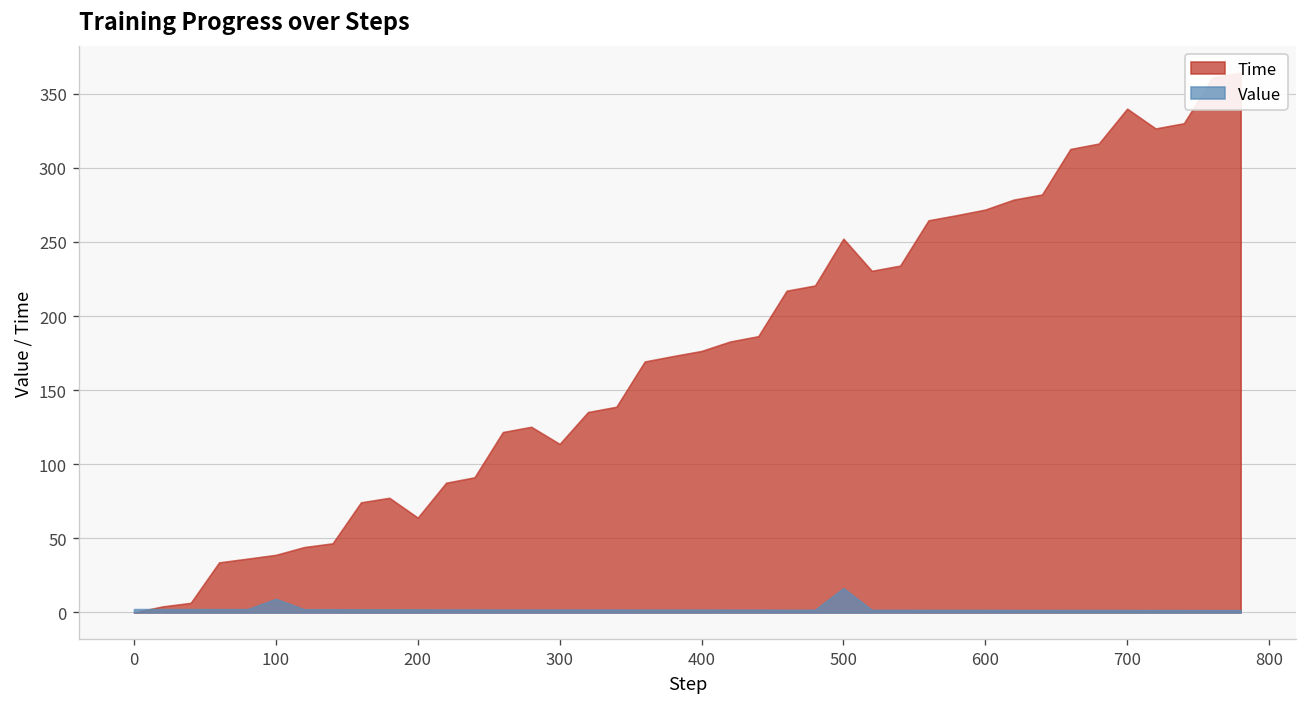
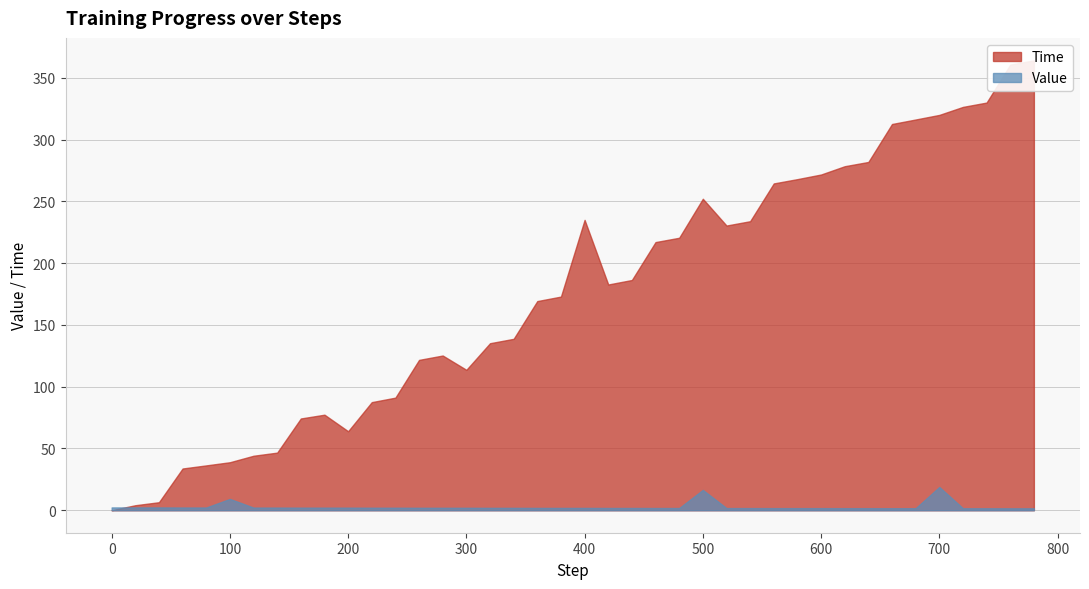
Time, 400: 176 -> 235
Time, 700: 340 -> 320
Value, 700: 2 -> 19
